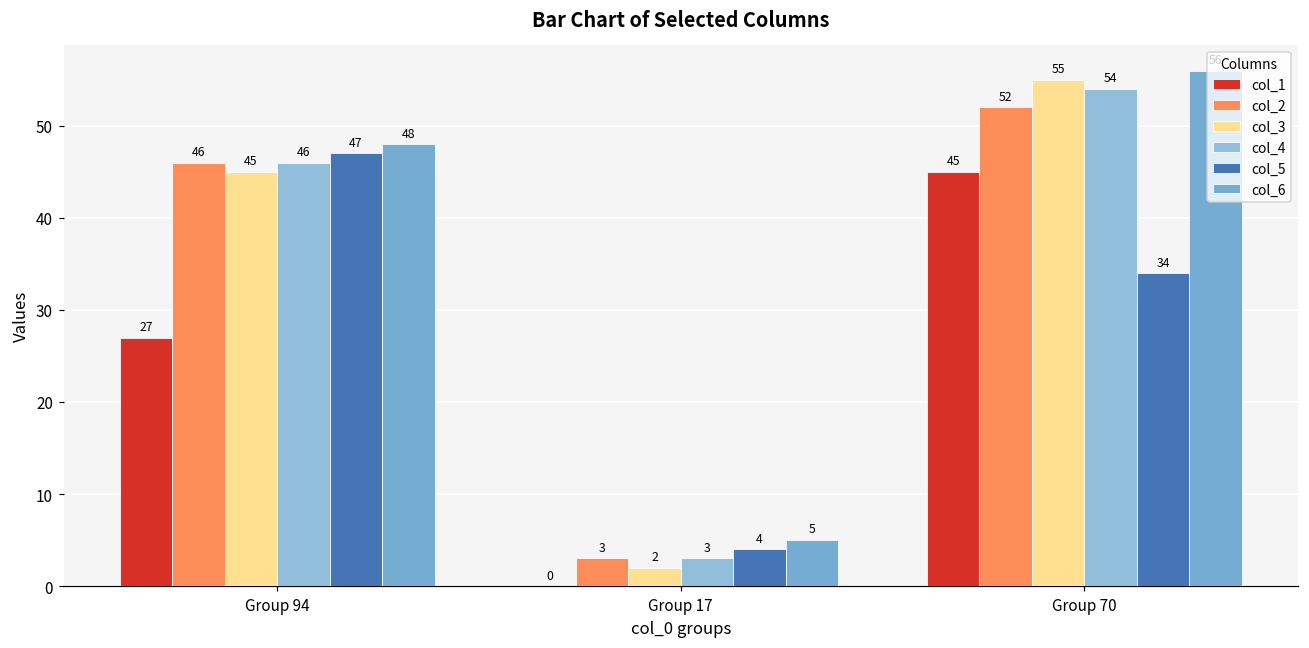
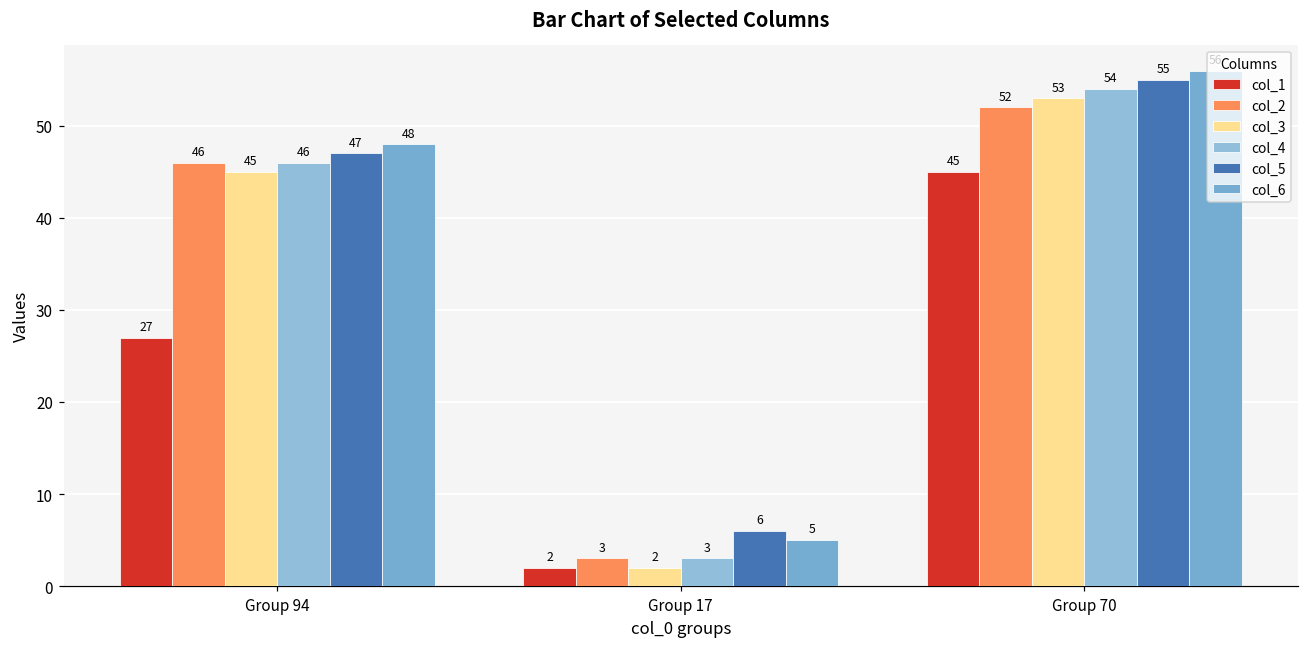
col_1, Group 17: 0 -> 2
col_5, Group 17: 4 -> 6
col_3, Group 70: 55 -> 53
col_5, Group 70: 34 -> 55
